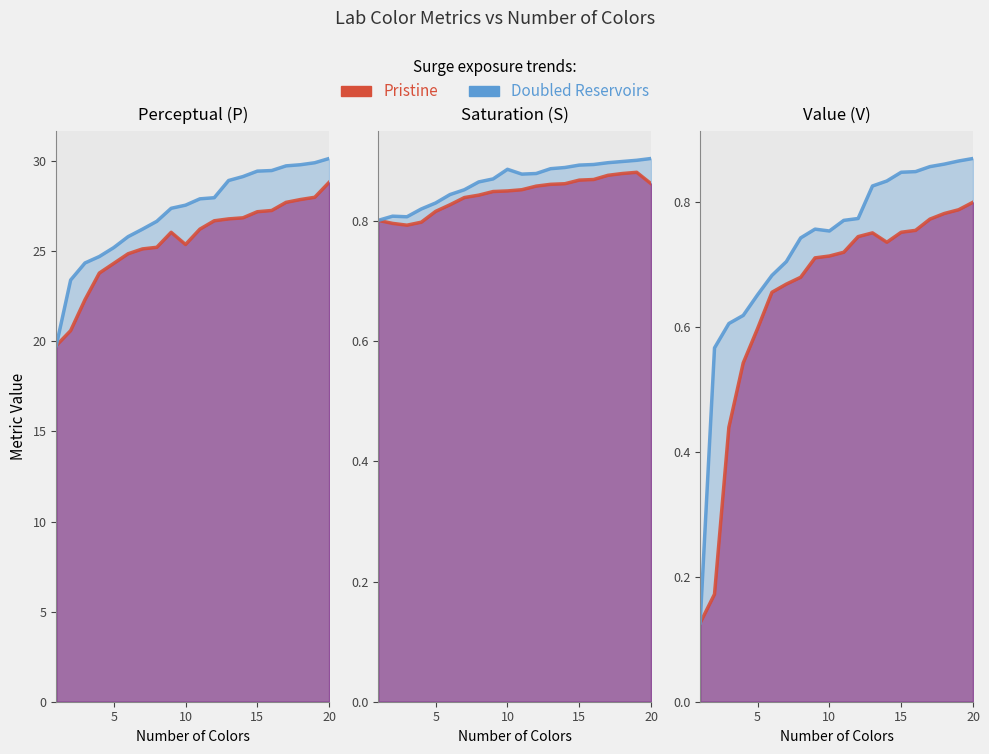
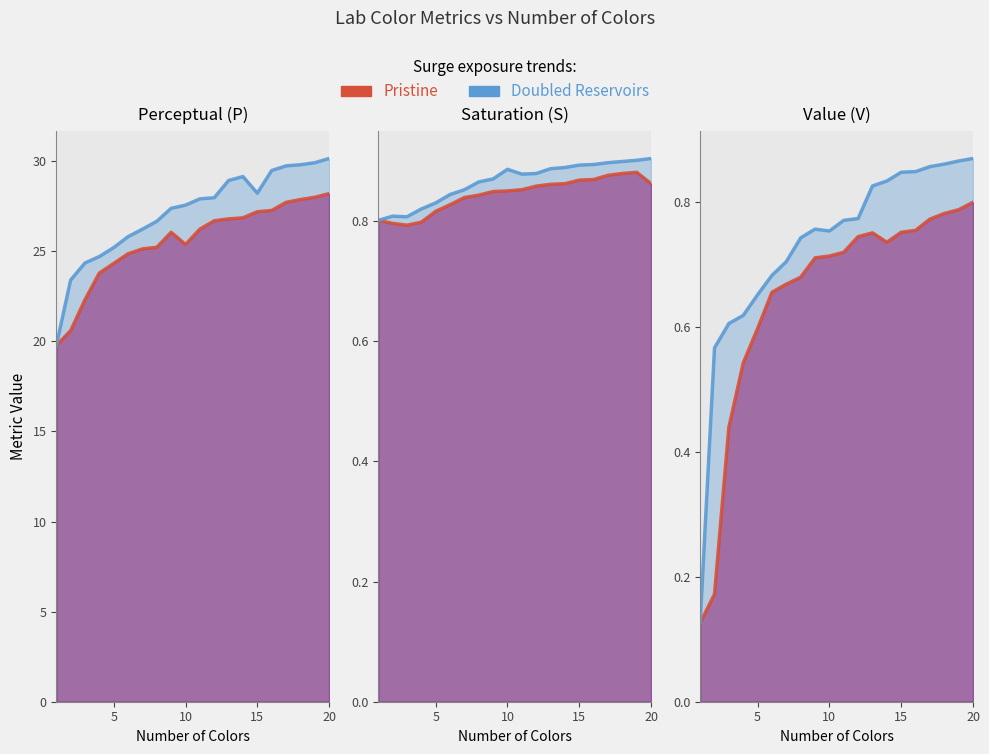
Perceptual (P), Doubled Reservoirs, 15: 29.5 -> 28.2
Perceptual (P), Pristine, 20: 28.8 -> 28.2
